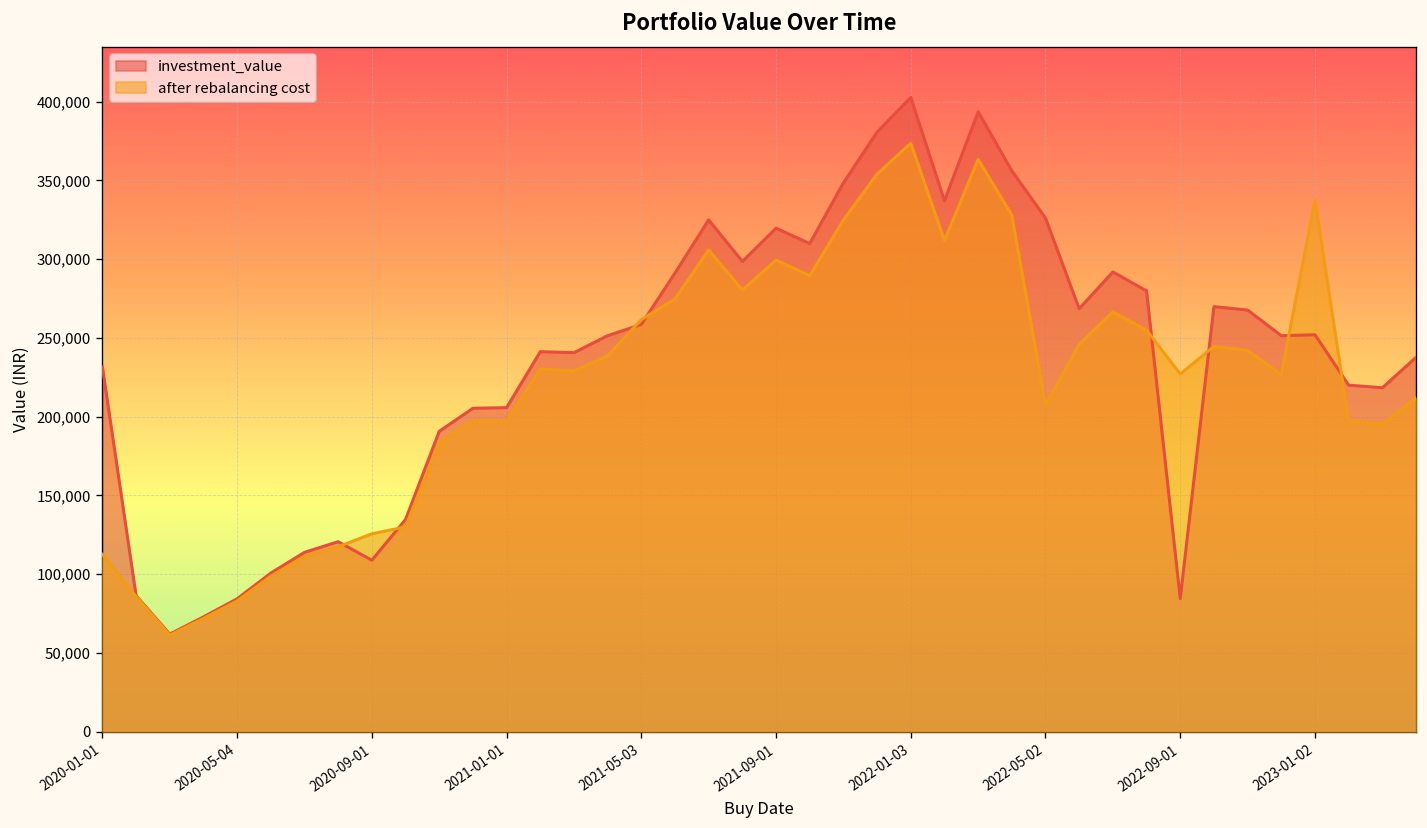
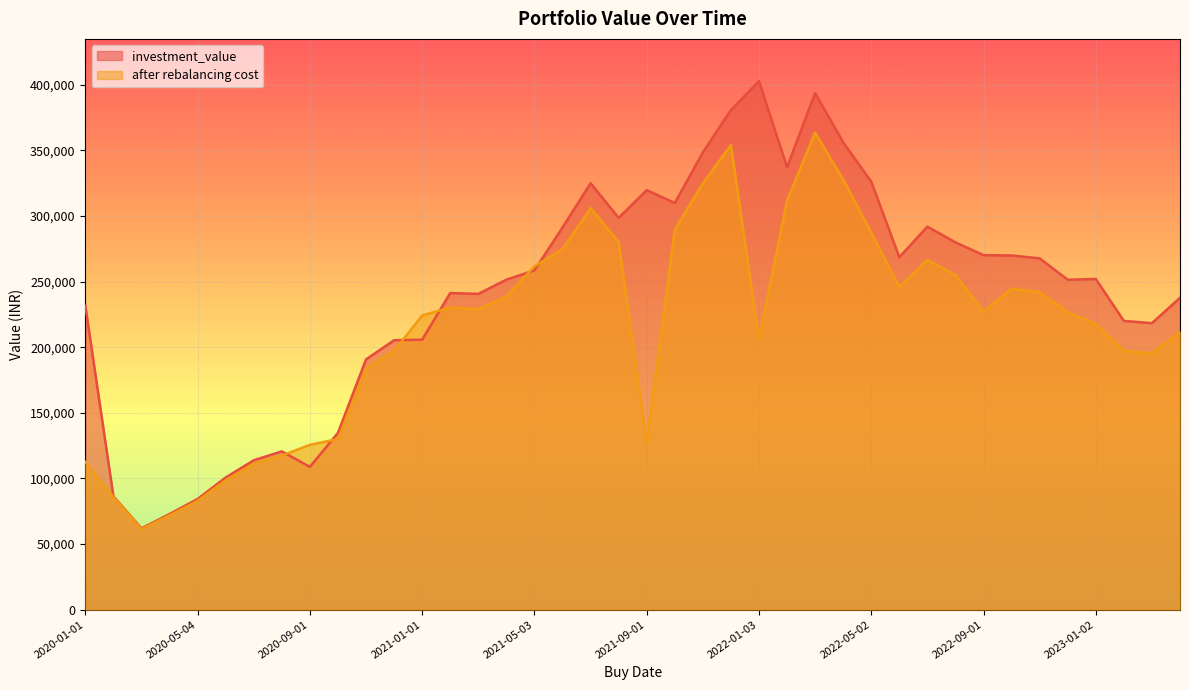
after rebalancing cost, 2021-01-01: 197,000 -> 224,000
after rebalancing cost, 2021-09-01: 299,000 -> 127,000
after rebalancing cost, 2022-01-03: 374,000 -> 206,000
after rebalancing cost, 2022-05-02: 207,000 -> 287,000
investment_value, 2022-09-01: 84,000 -> 270,000
after rebalancing cost, 2023-01-02: 337,000 -> 218,000
